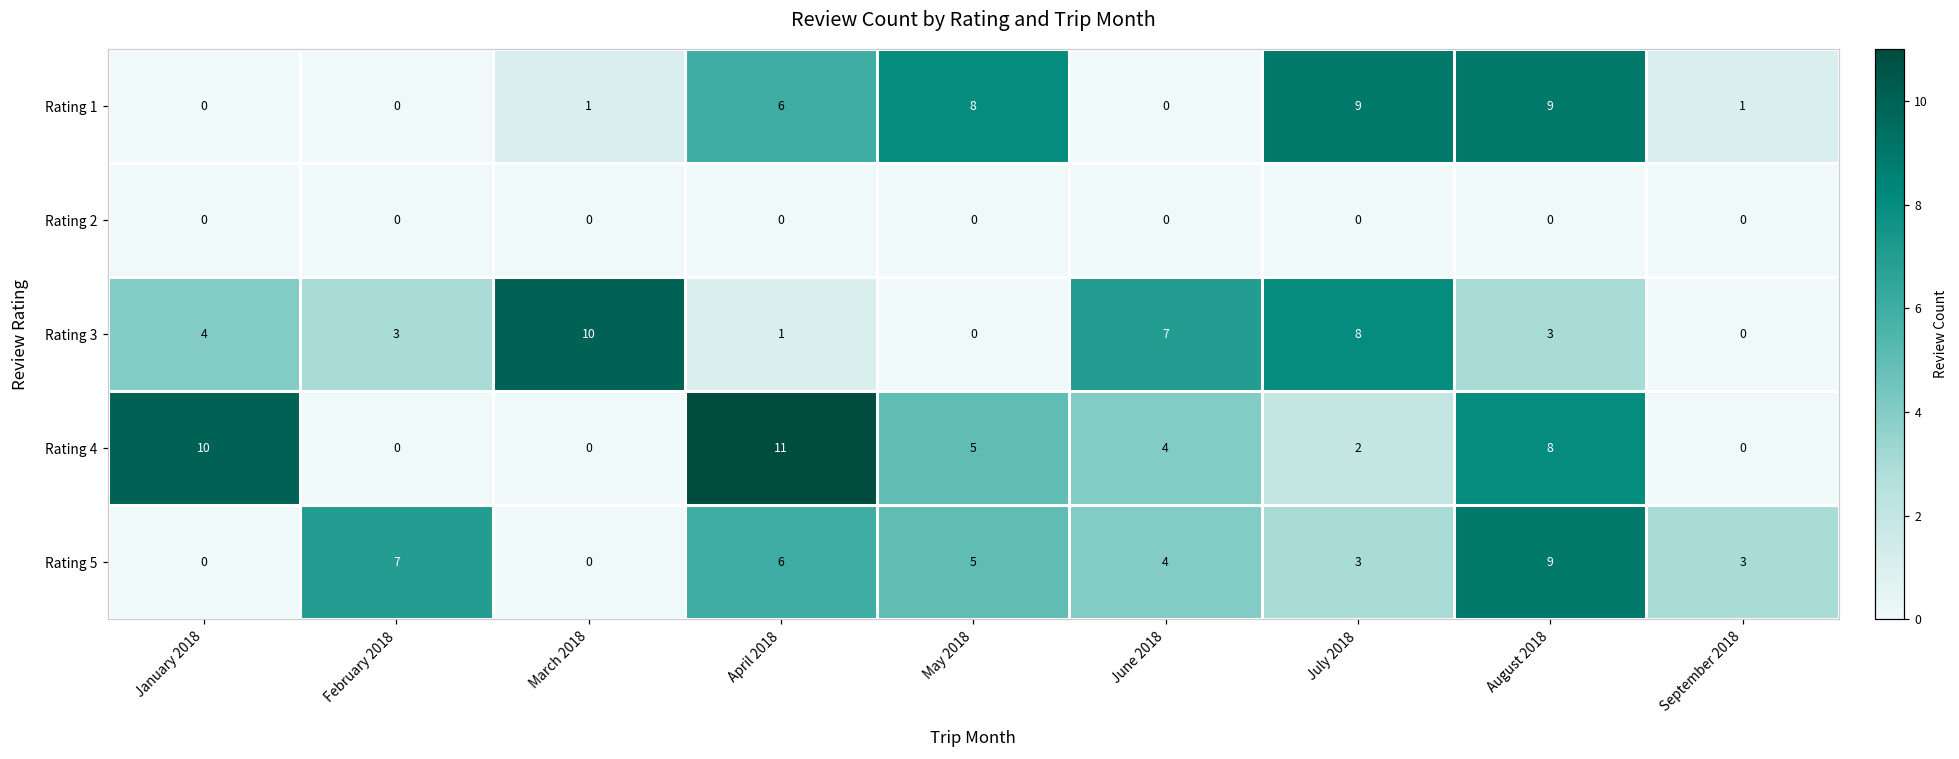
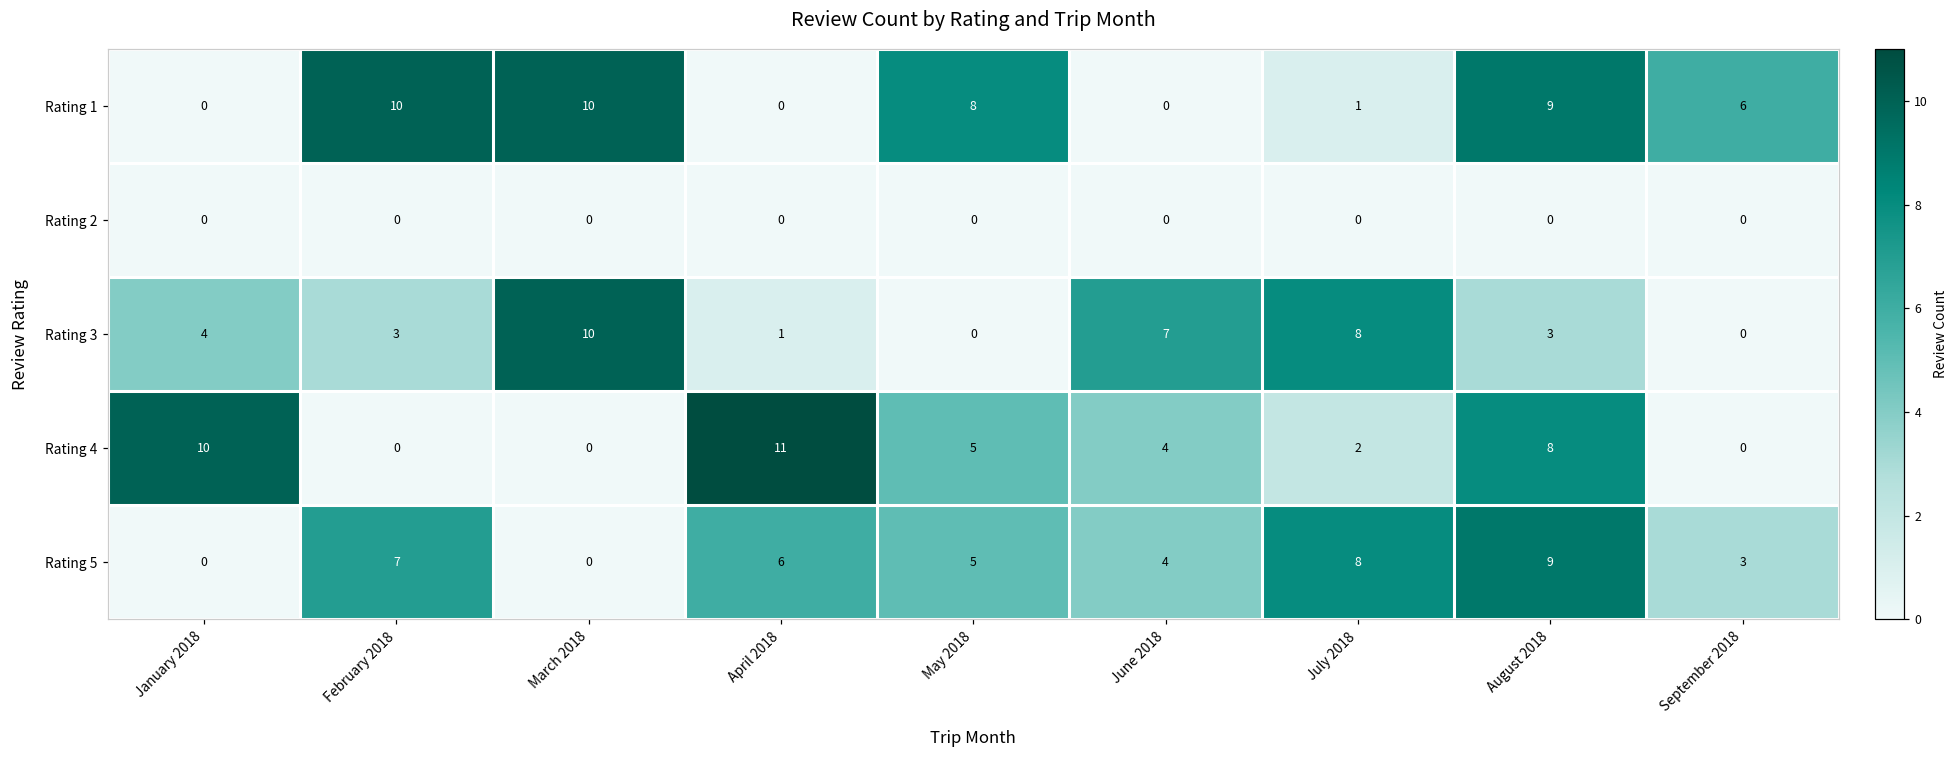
Rating 1, February 2018: 0 -> 10
Rating 1, March 2018: 1 -> 10
Rating 1, April 2018: 6 -> 0
Rating 1, July 2018: 9 -> 1
Rating 1, September 2018: 1 -> 6
Rating 5, July 2018: 3 -> 8
